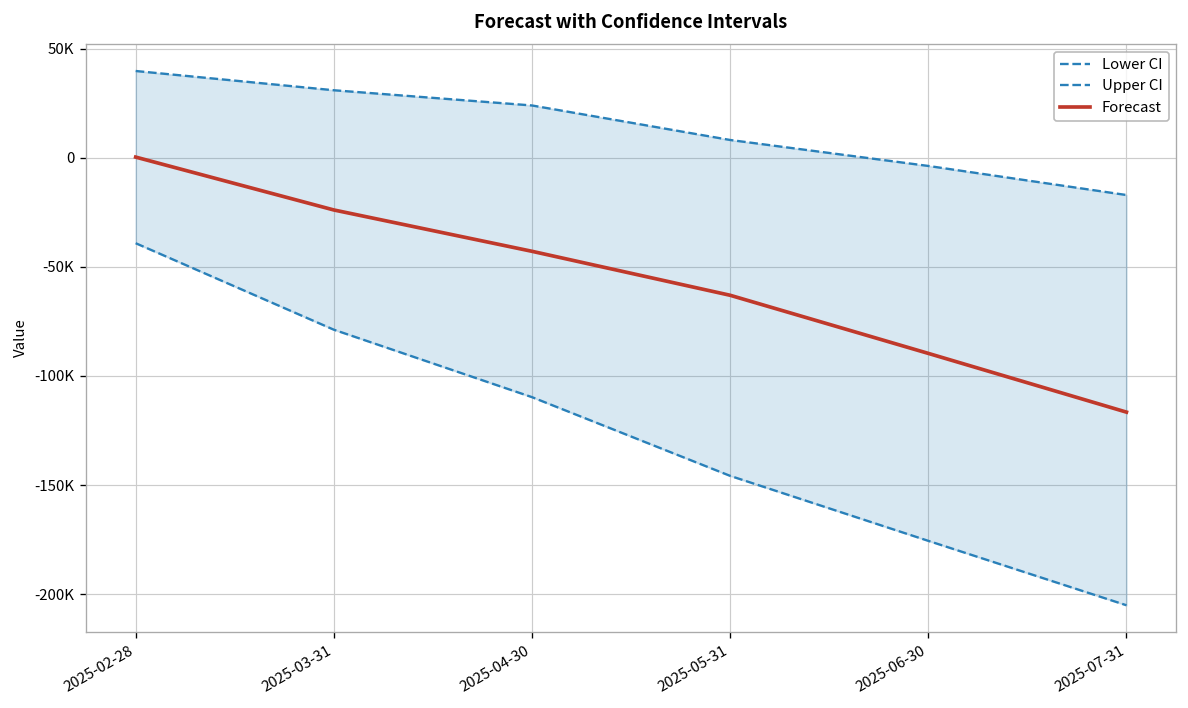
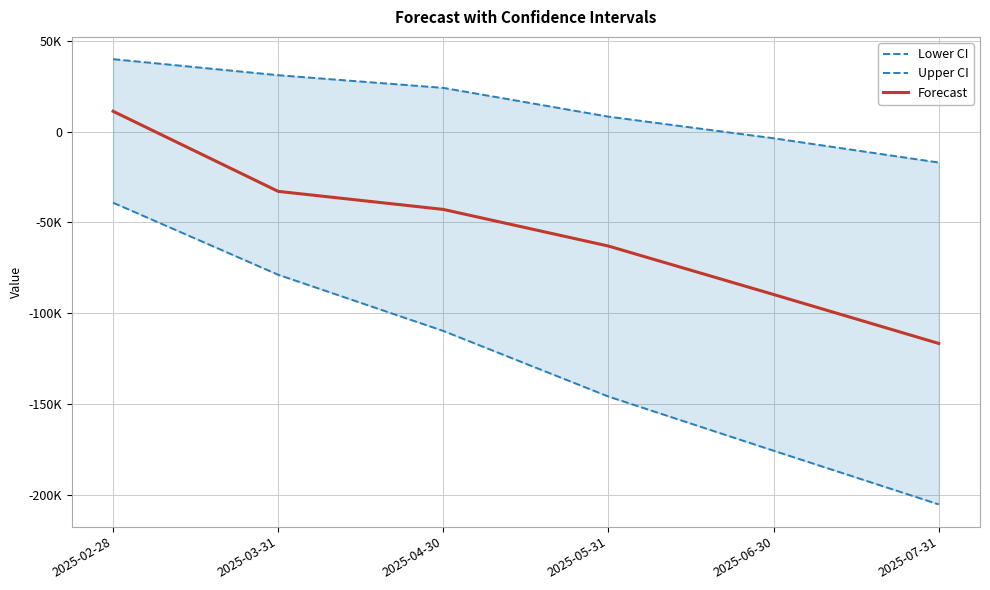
Forecast, 2025-02-28: 0 -> 11000
Forecast, 2025-03-31: -24000 -> -33000
